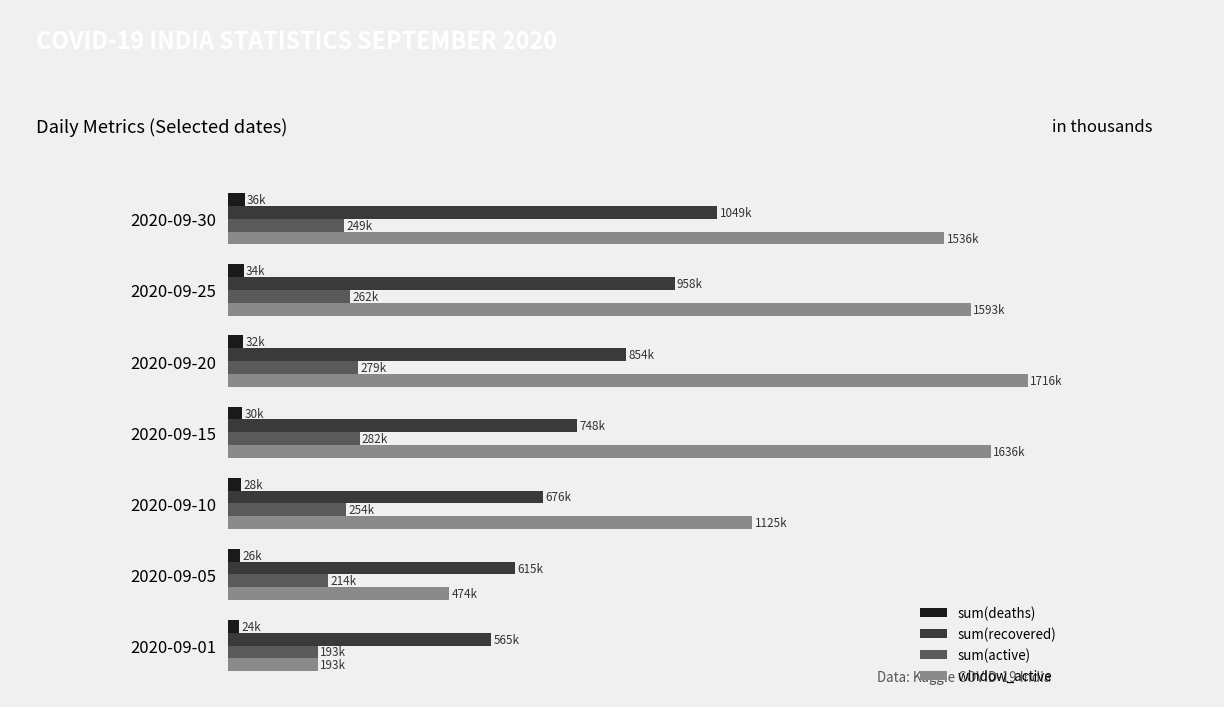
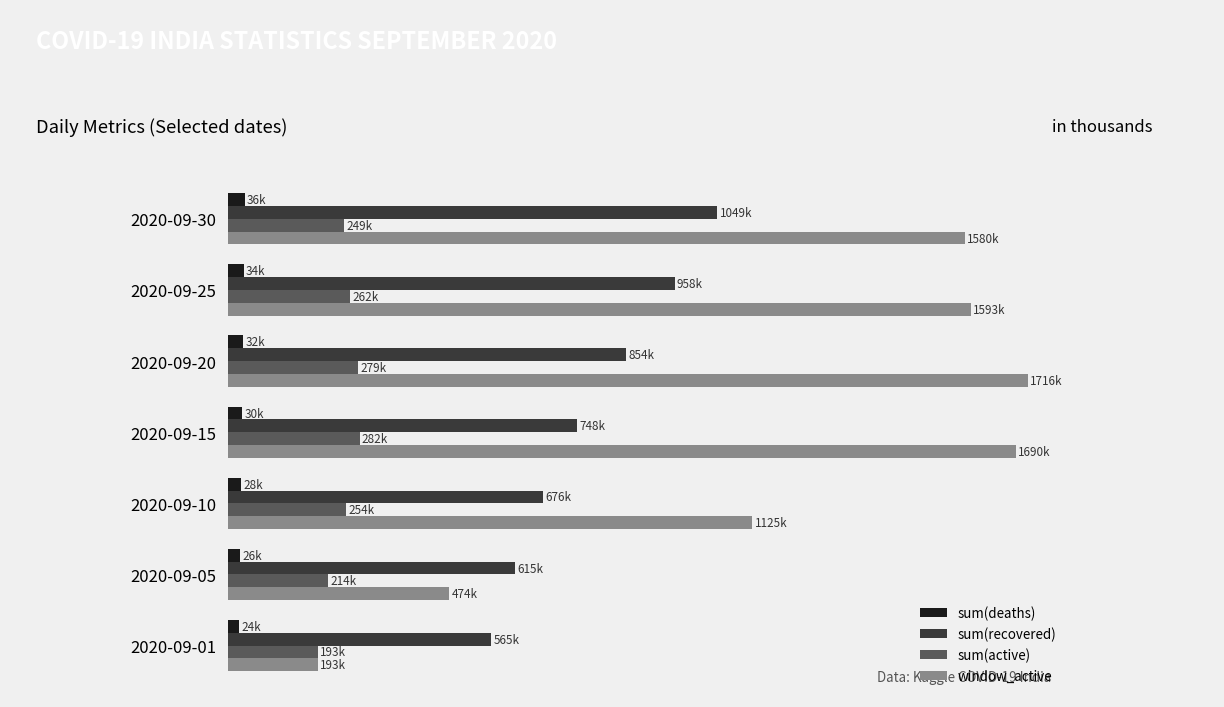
window_active, 2020-09-30: 1536k -> 1580k
window_active, 2020-09-15: 1636k -> 1690k
